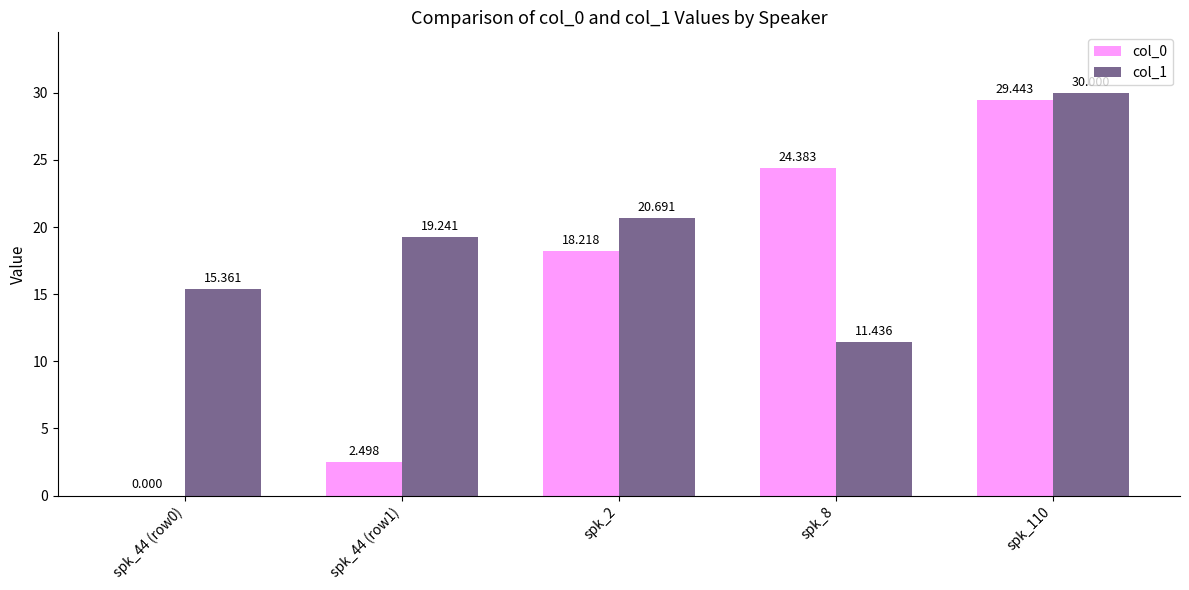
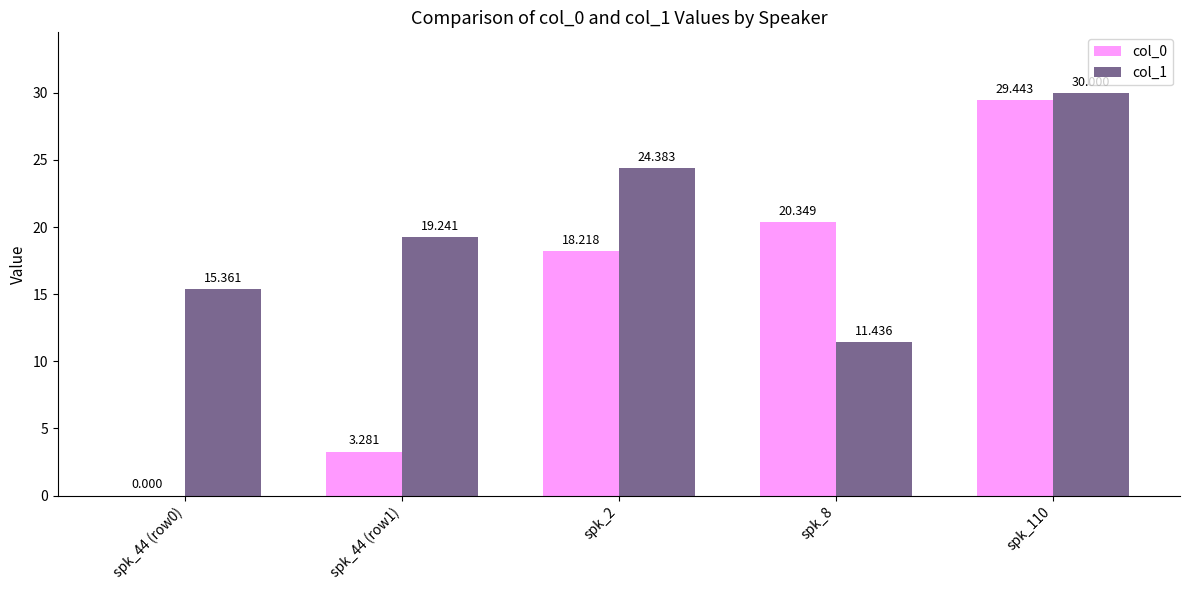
col_0, spk_44 (row1): 2.498 -> 3.281
col_1, spk_2: 20.691 -> 24.383
col_0, spk_8: 24.383 -> 20.349
